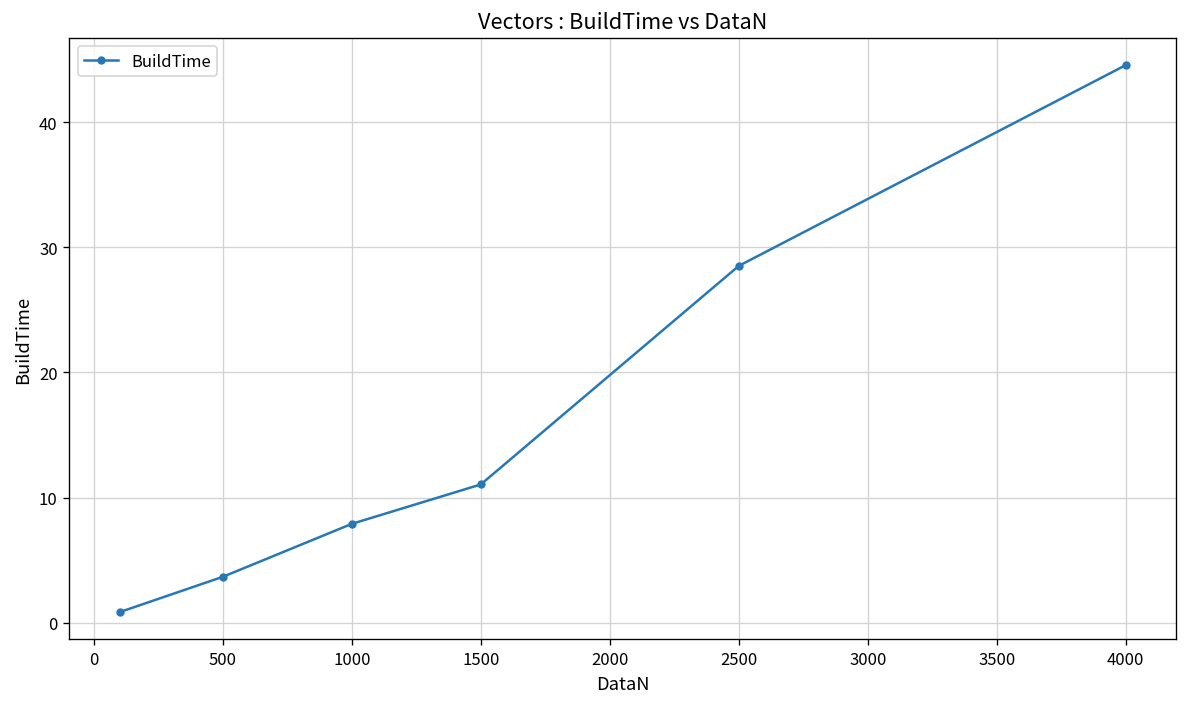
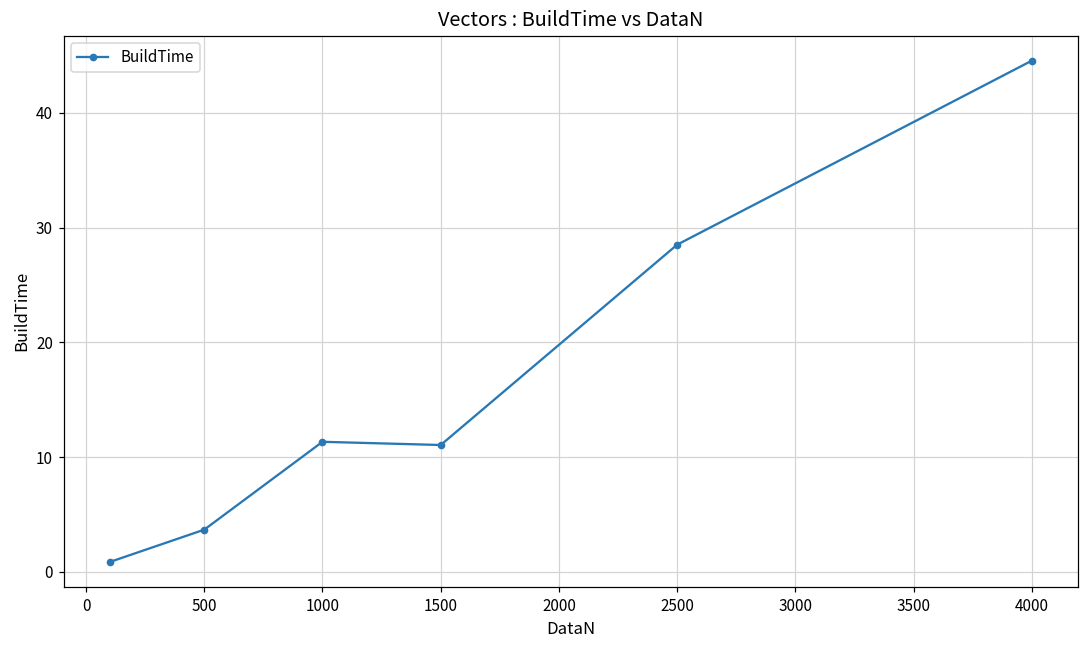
1000: 7.9 -> 11.3
